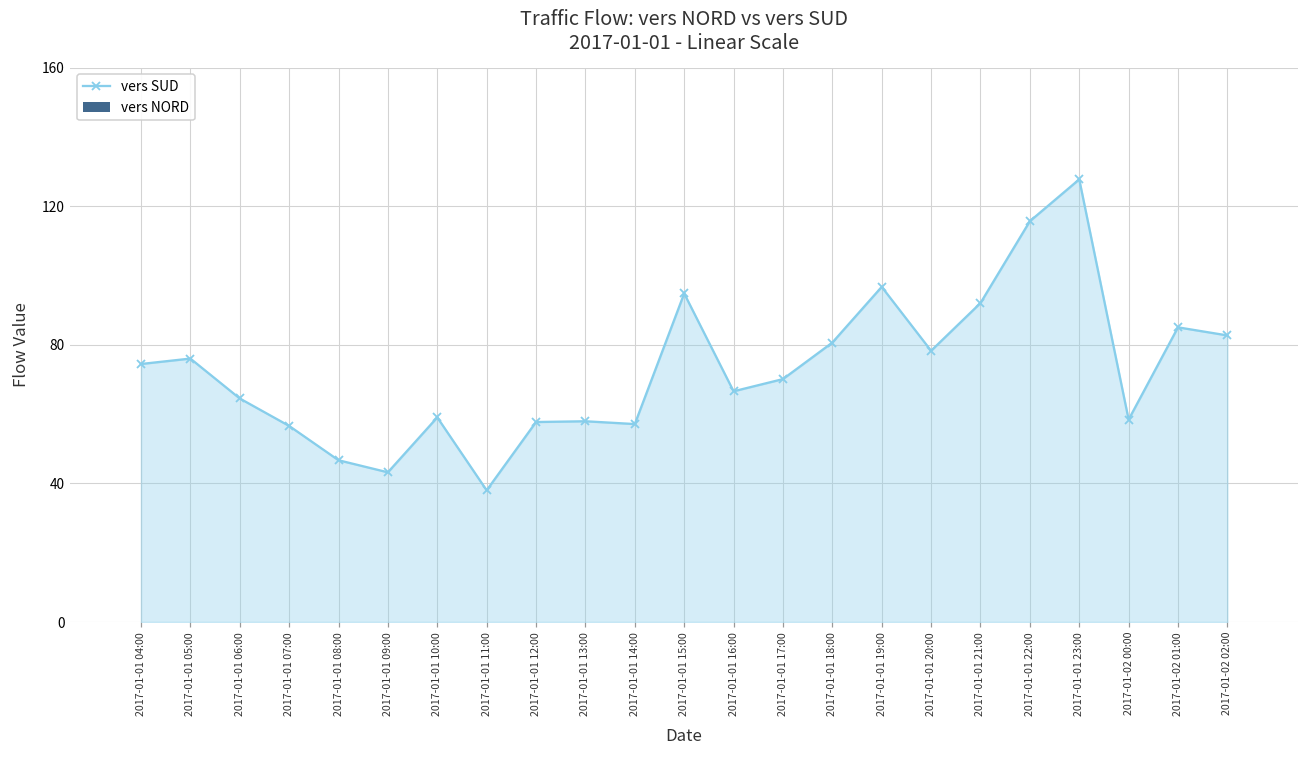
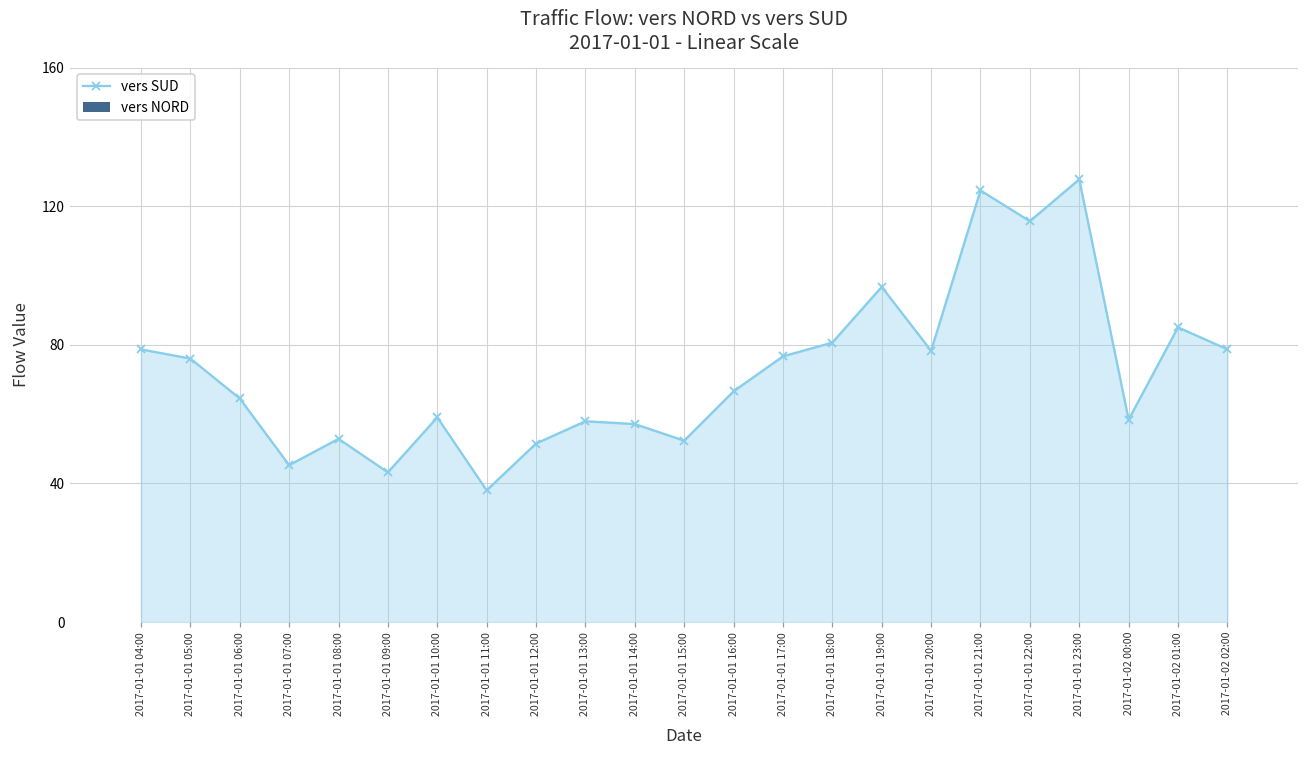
vers SUD, 2017-01-01 04:00: 74 -> 79
vers SUD, 2017-01-01 07:00: 57 -> 45
vers SUD, 2017-01-01 08:00: 47 -> 53
vers SUD, 2017-01-01 12:00: 58 -> 52
vers SUD, 2017-01-01 15:00: 95 -> 52
vers SUD, 2017-01-01 17:00: 70 -> 77
vers SUD, 2017-01-01 21:00: 92 -> 125
vers SUD, 2017-01-02 02:00: 83 -> 79
